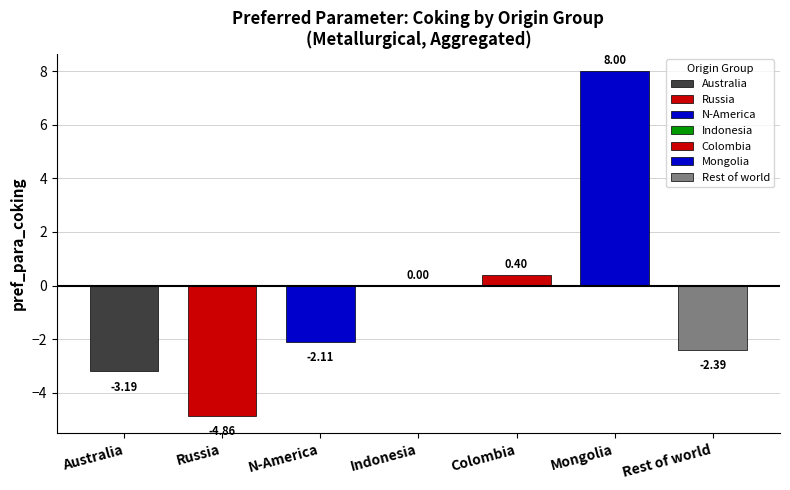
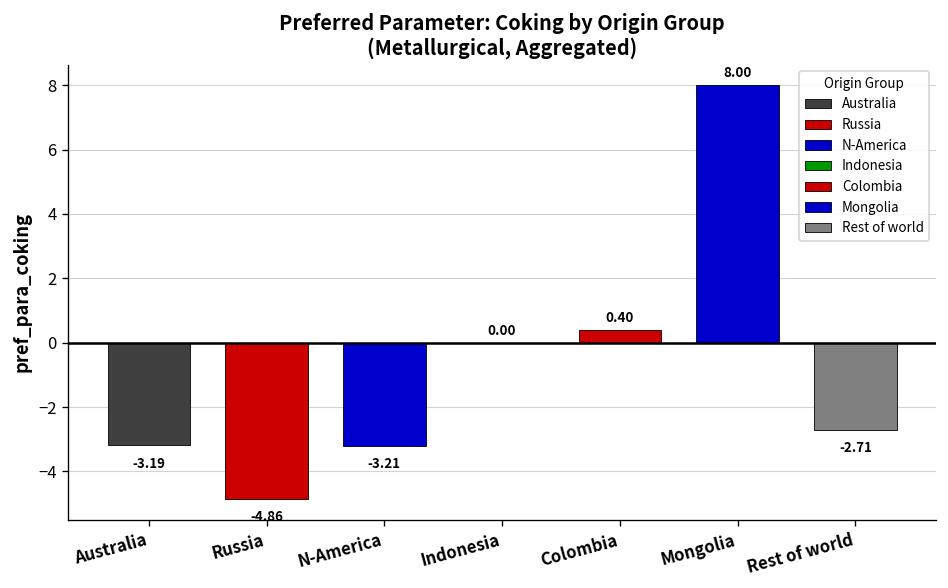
N-America: -2.11 -> -3.21
Rest of world: -2.39 -> -2.71
